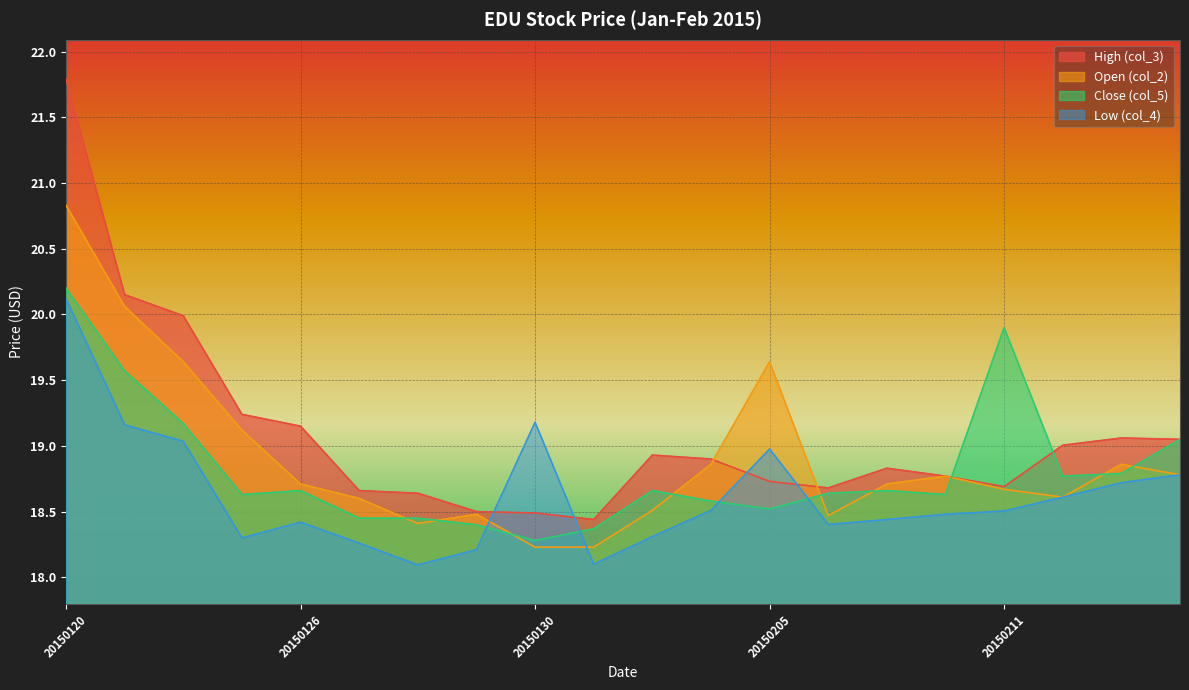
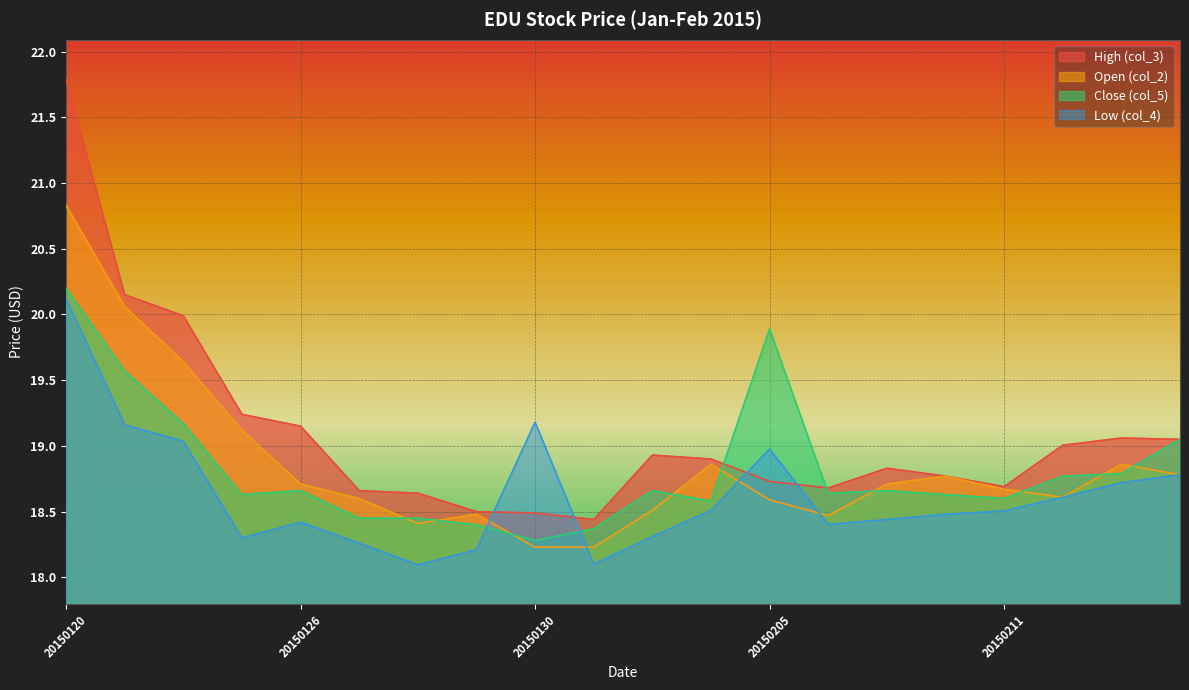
Open (col_2), 20150205: 19.64 -> 18.59
Close (col_5), 20150205: 18.52 -> 19.89
Close (col_5), 20150211: 19.9 -> 18.6
